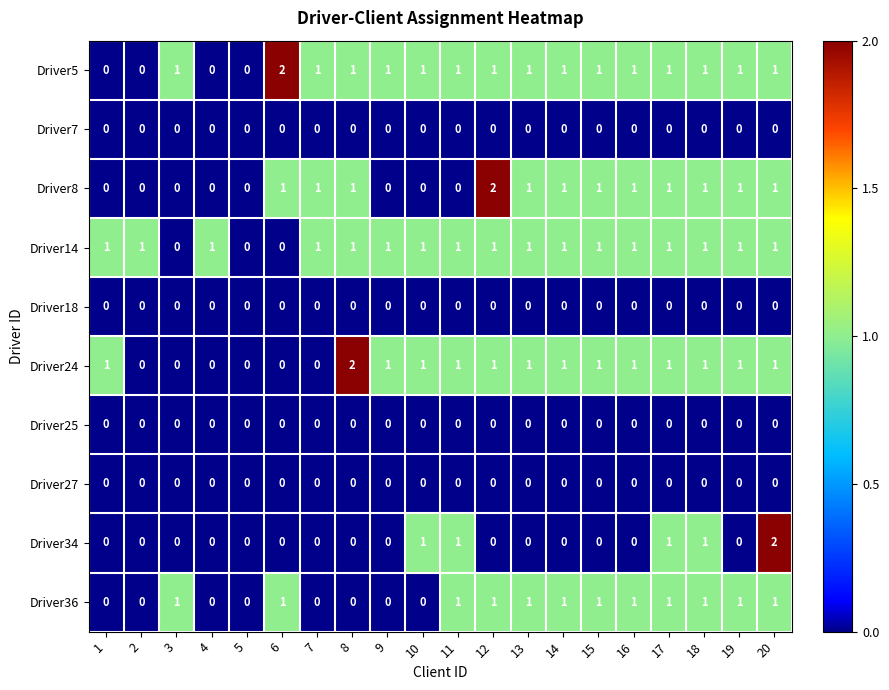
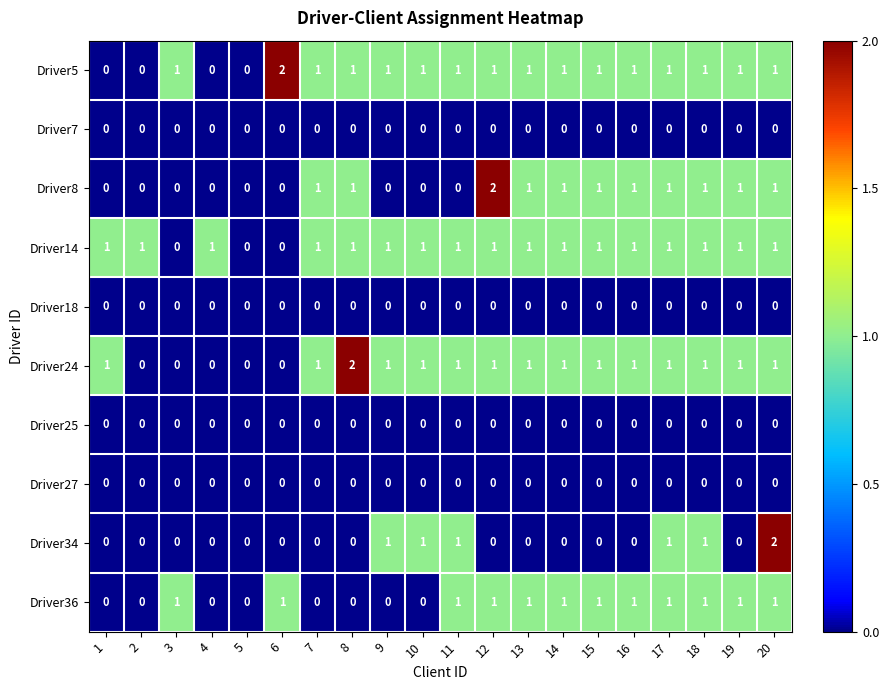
Driver8, 6: 1 -> 0
Driver24, 7: 0 -> 1
Driver34, 9: 0 -> 1
